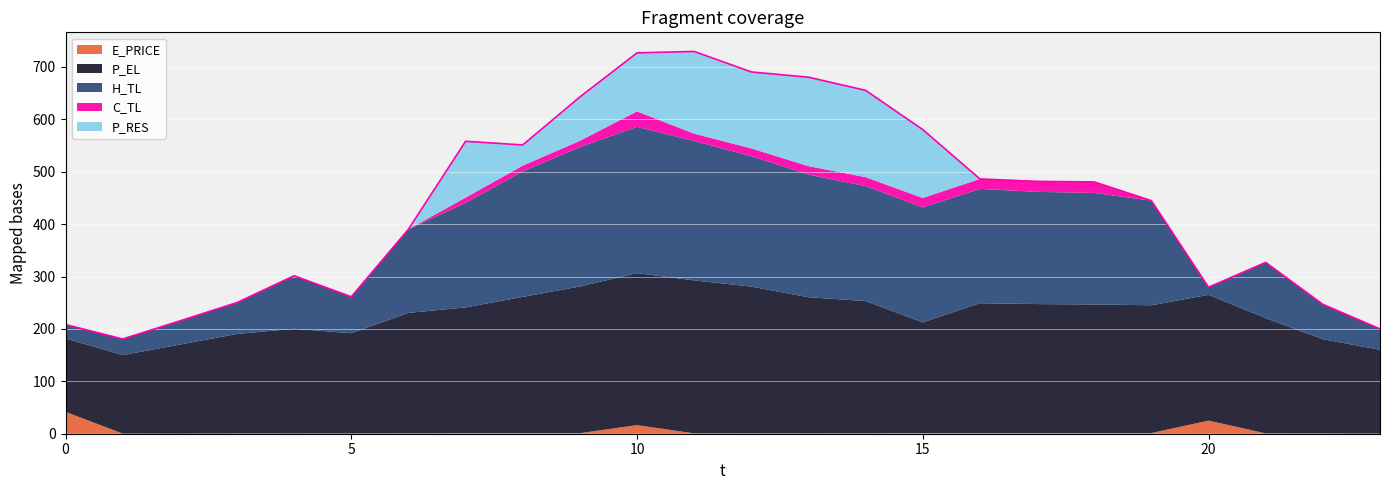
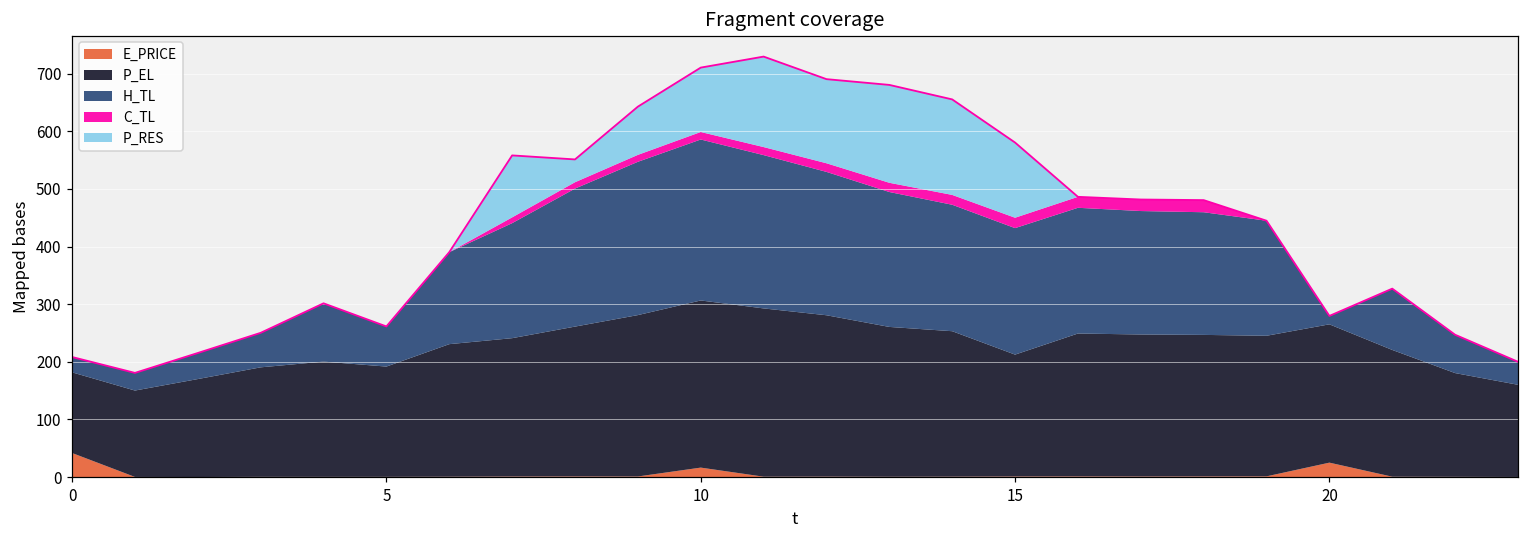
C_TL, 10: 30 -> 10
